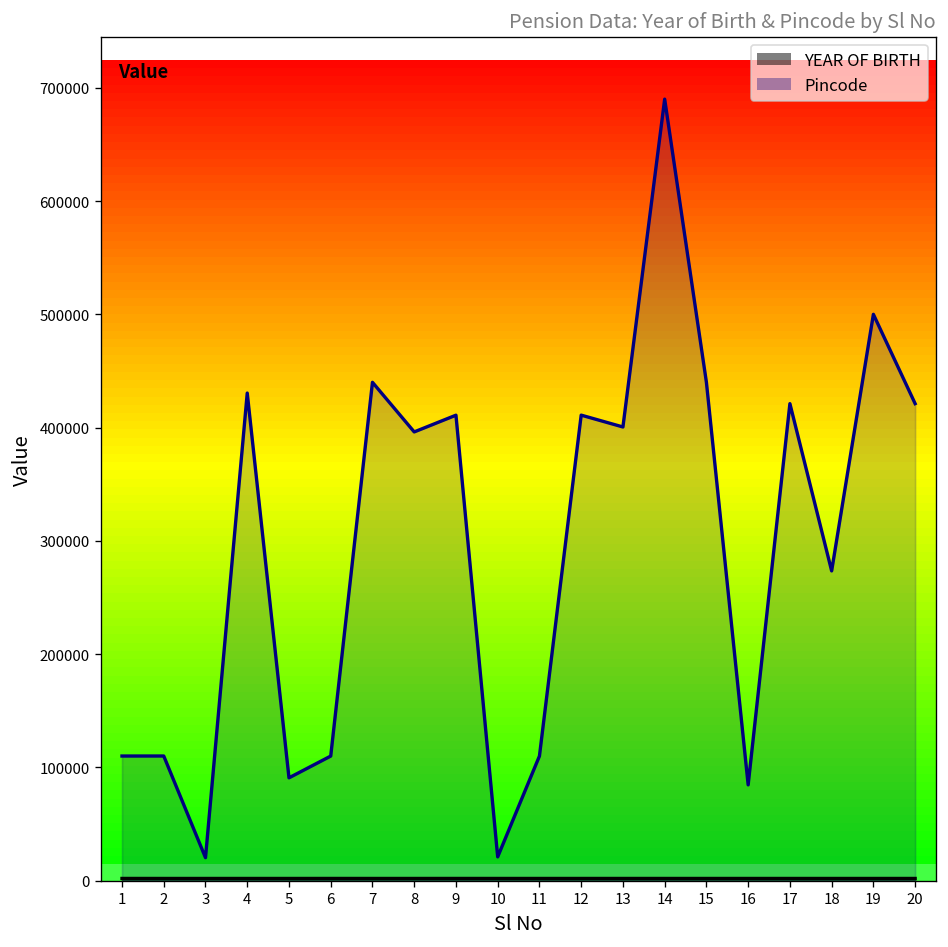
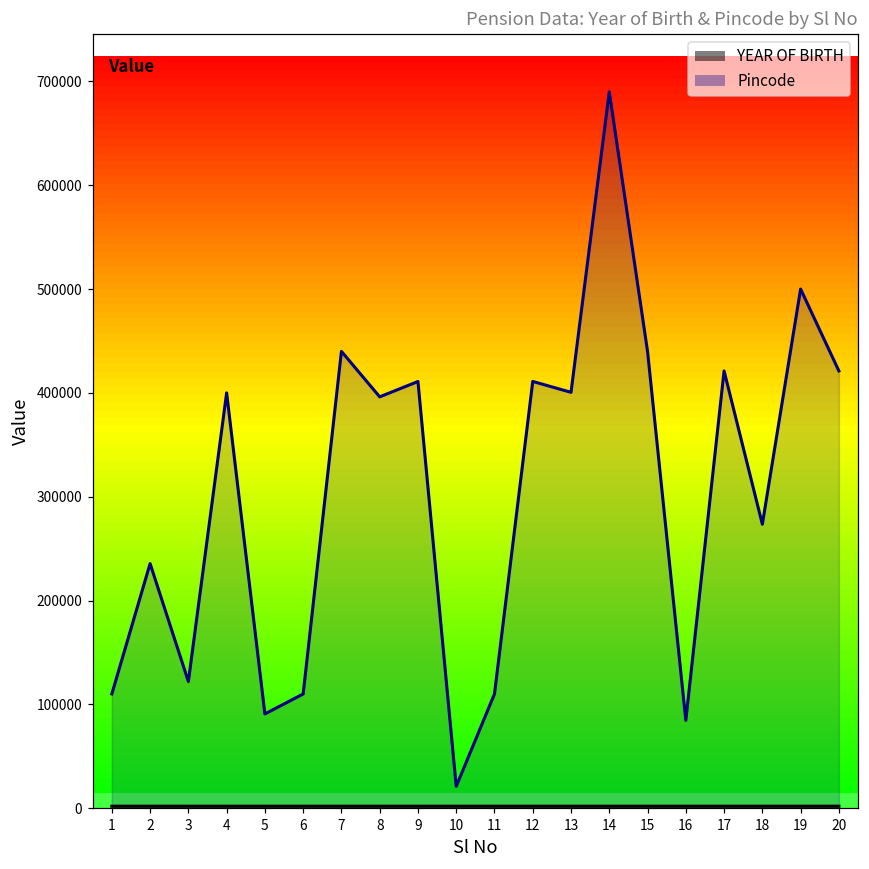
Pincode, 2: 110000 -> 240000
Pincode, 3: 20000 -> 120000
Pincode, 4: 430000 -> 400000
